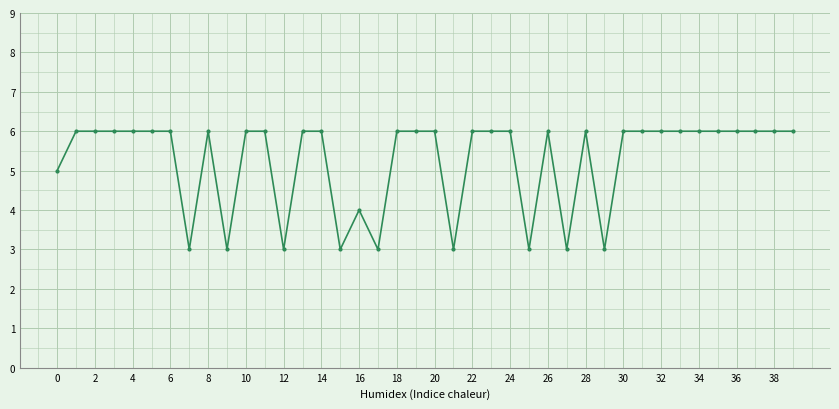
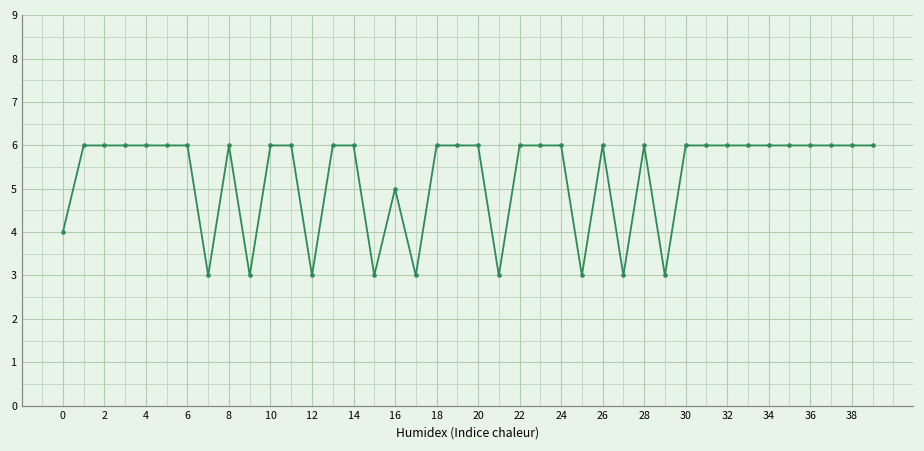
0: 5 -> 4
16: 4 -> 5
